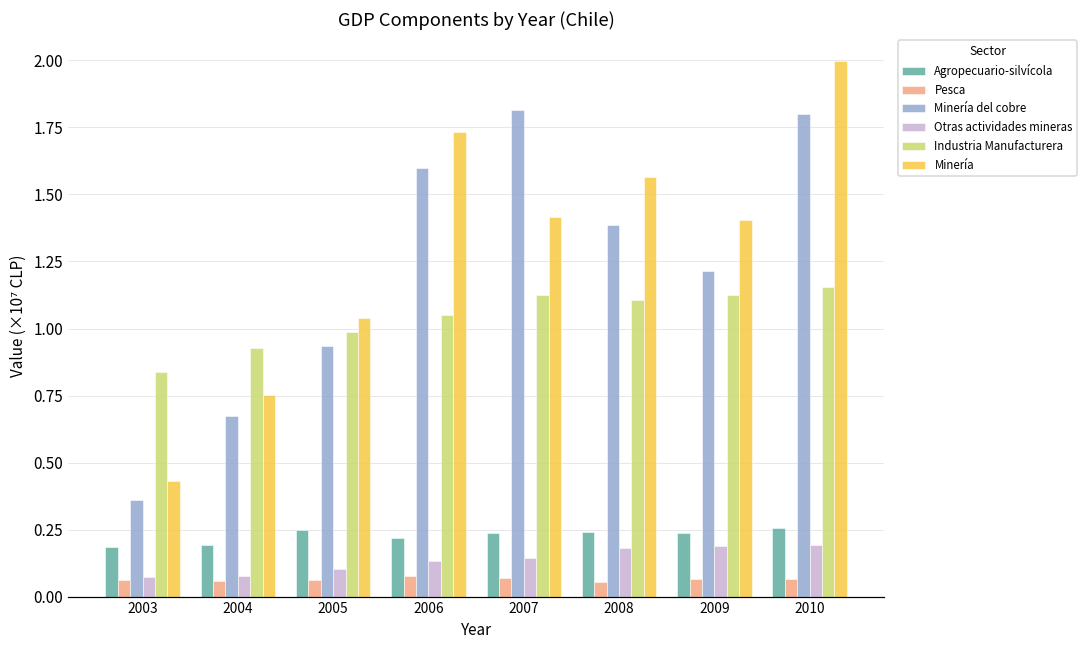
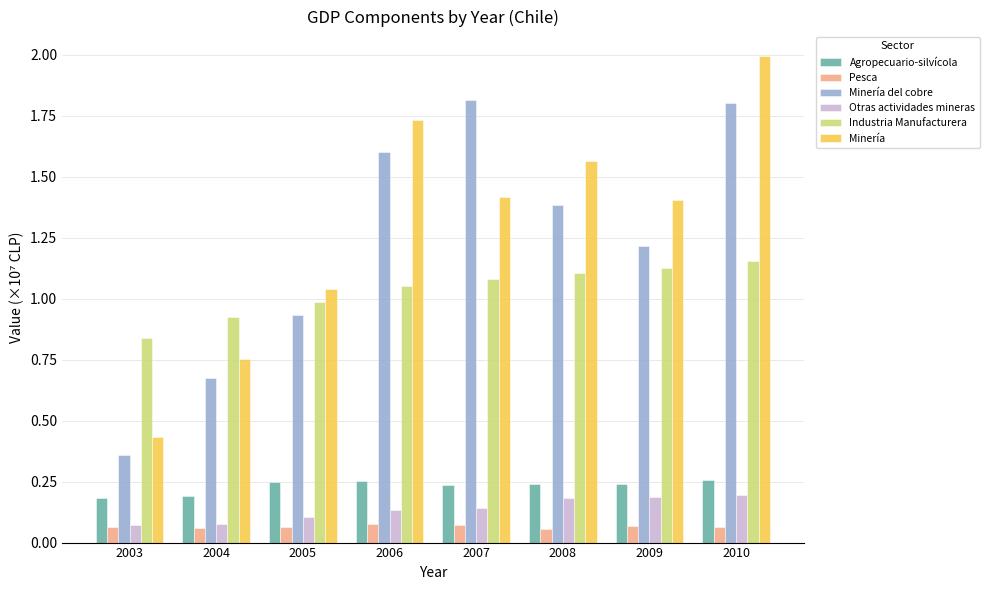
Agropecuario-silvícola, 2006: 0.22 -> 0.25
Industria Manufacturera, 2007: 1.13 -> 1.08
